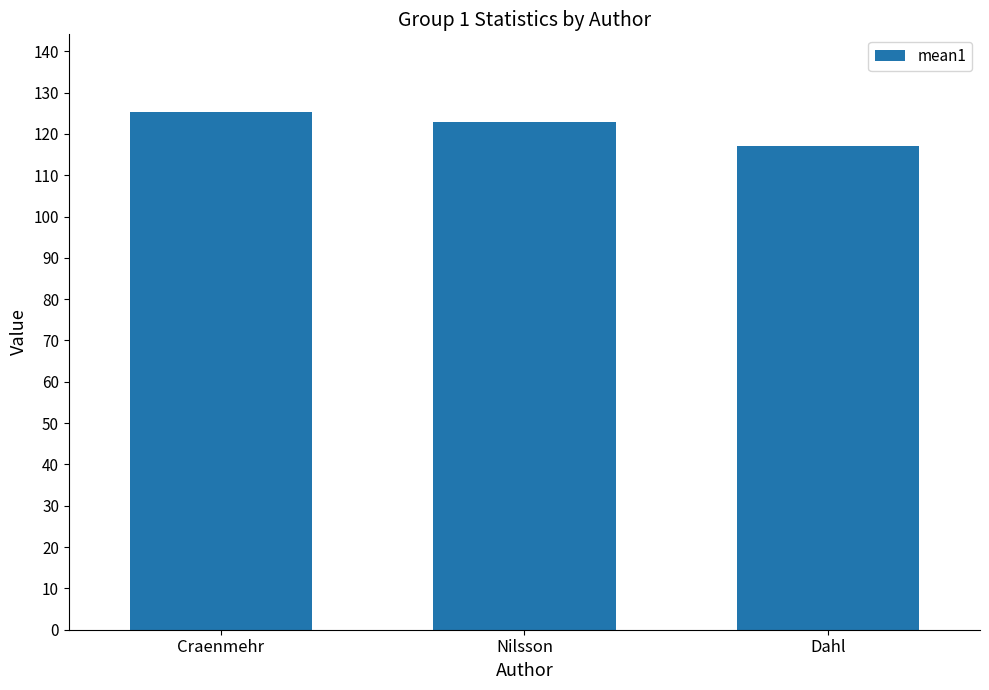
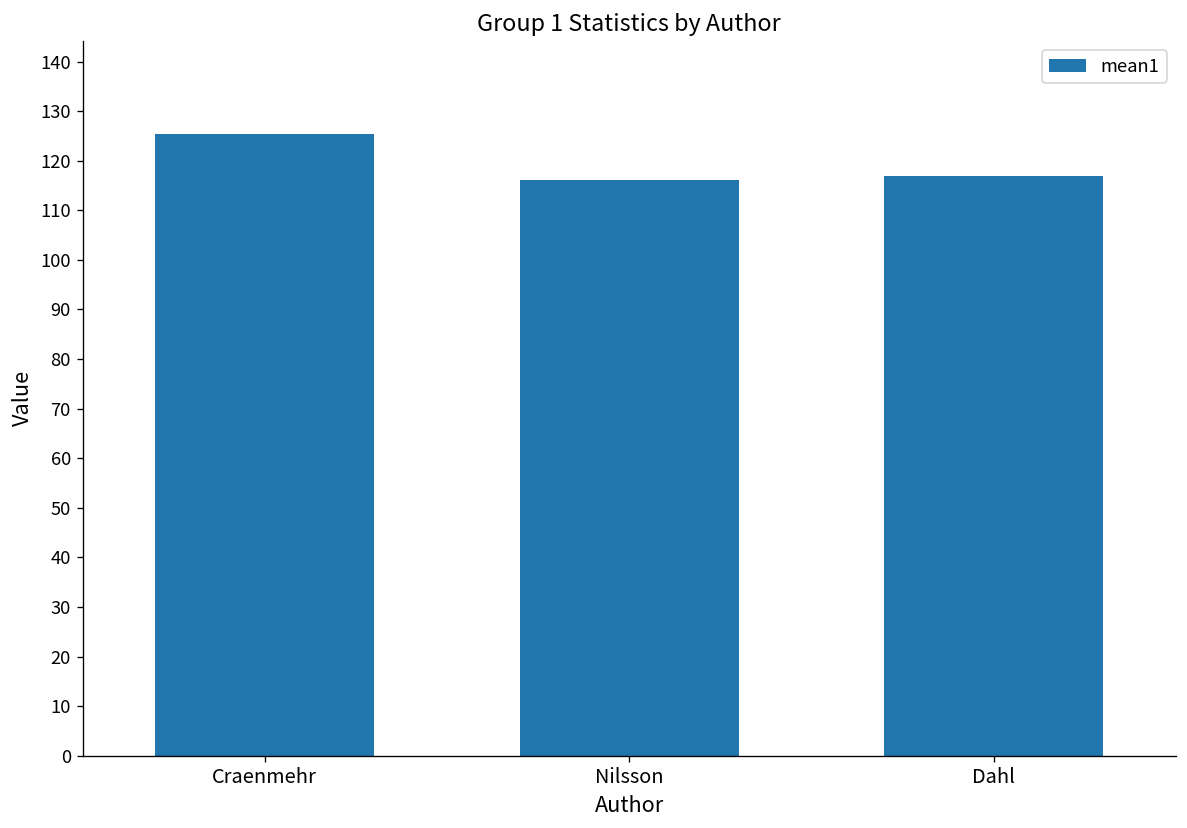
Nilsson: 123 -> 116
